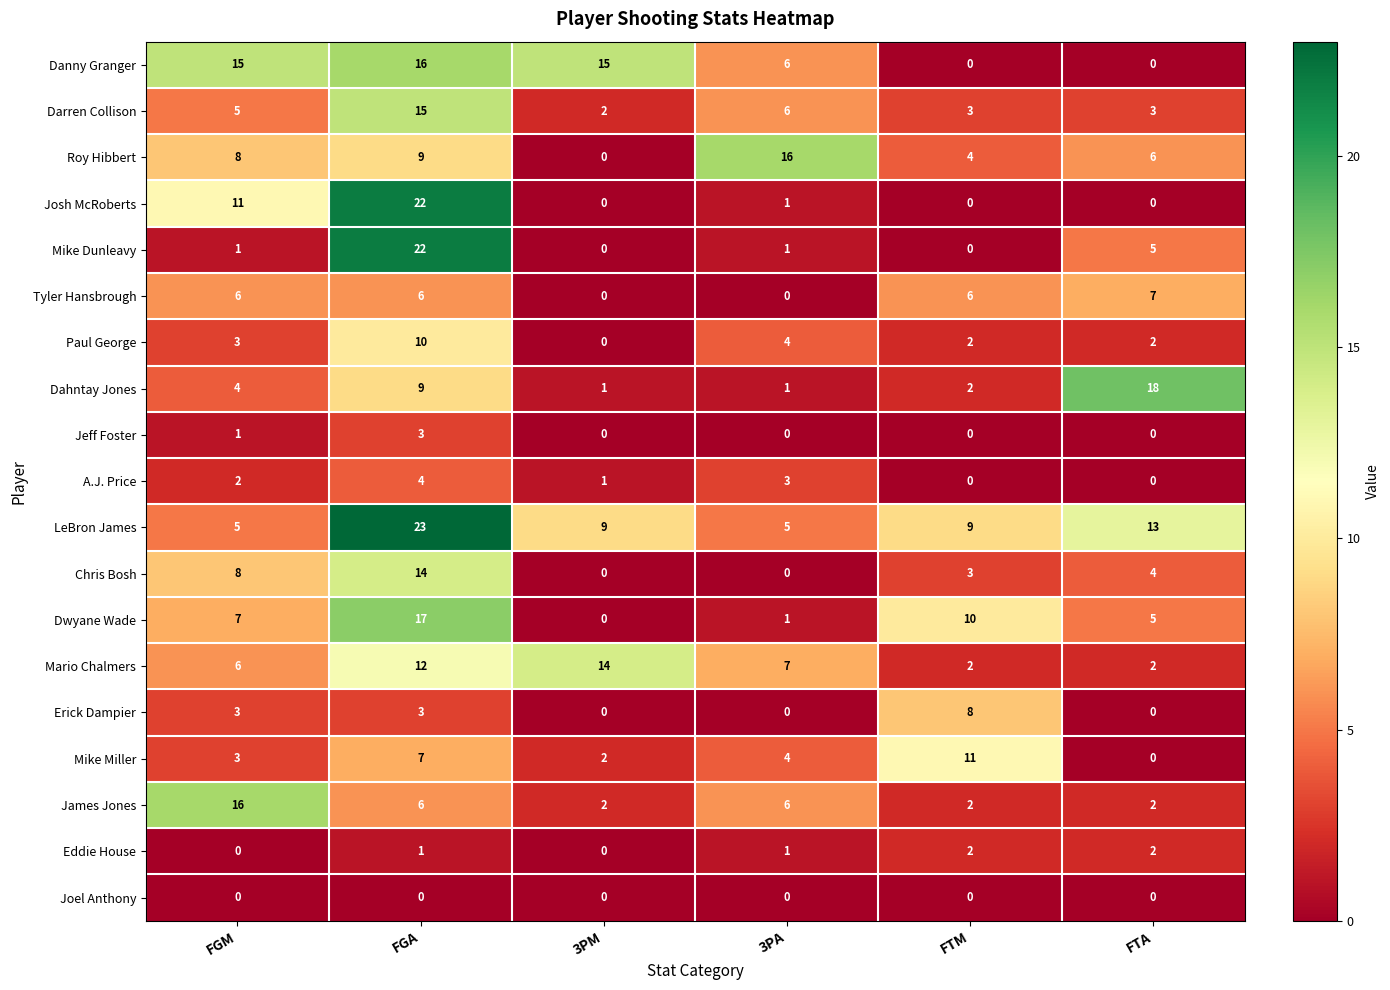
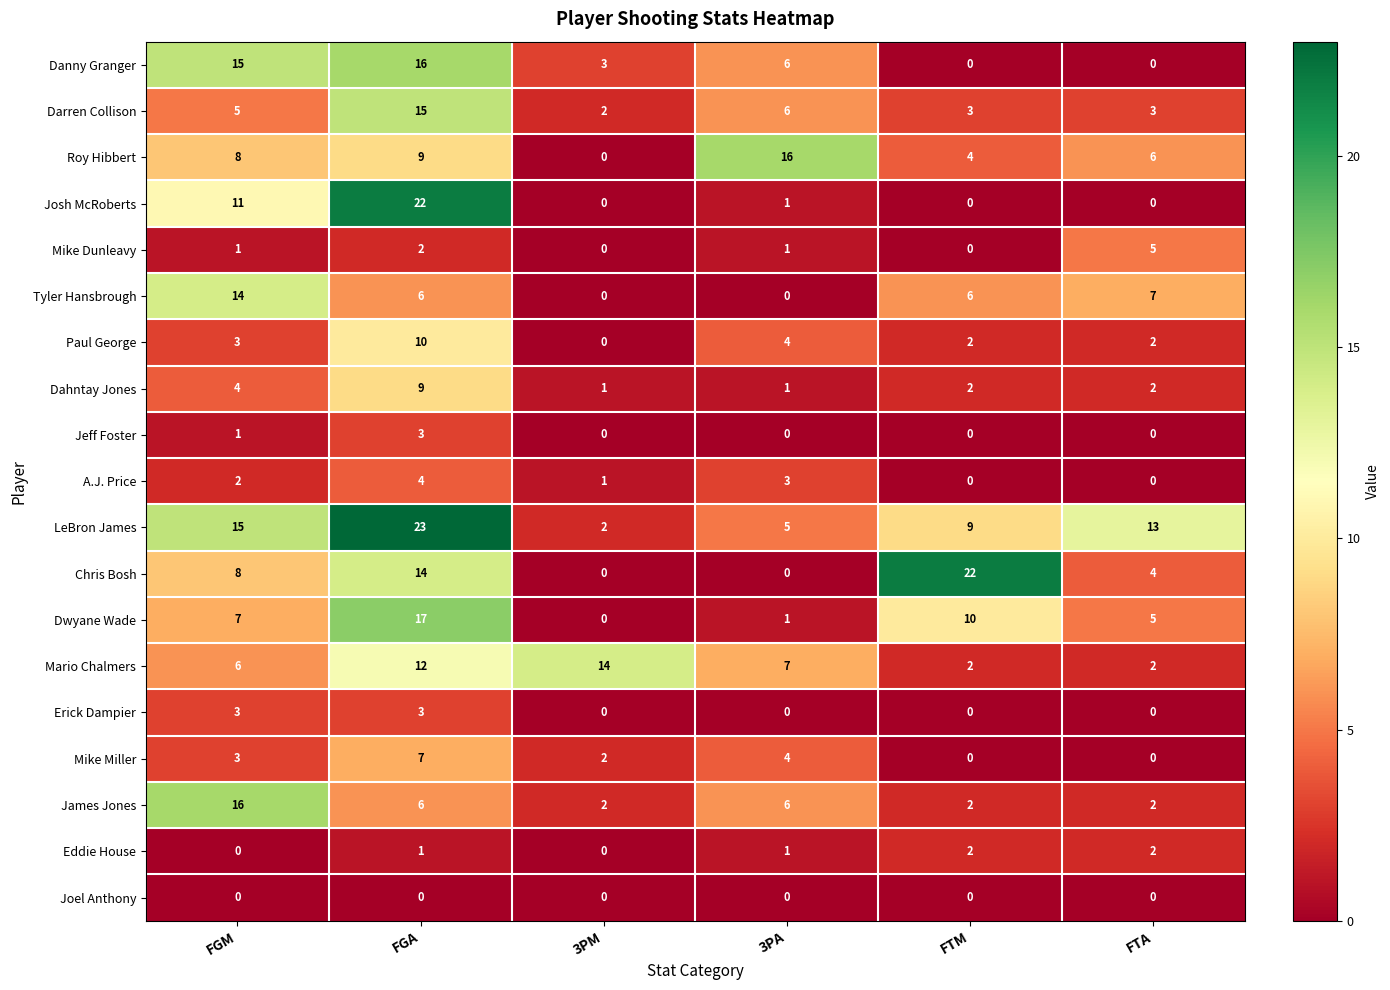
Danny Granger, 3PM: 15 -> 3
Mike Dunleavy, FGA: 22 -> 2
Tyler Hansbrough, FGM: 6 -> 14
Dahntay Jones, FTA: 18 -> 2
LeBron James, FGM: 5 -> 15
LeBron James, 3PM: 9 -> 2
Chris Bosh, FTM: 3 -> 22
Erick Dampier, FTM: 8 -> 0
Mike Miller, FTM: 11 -> 0
